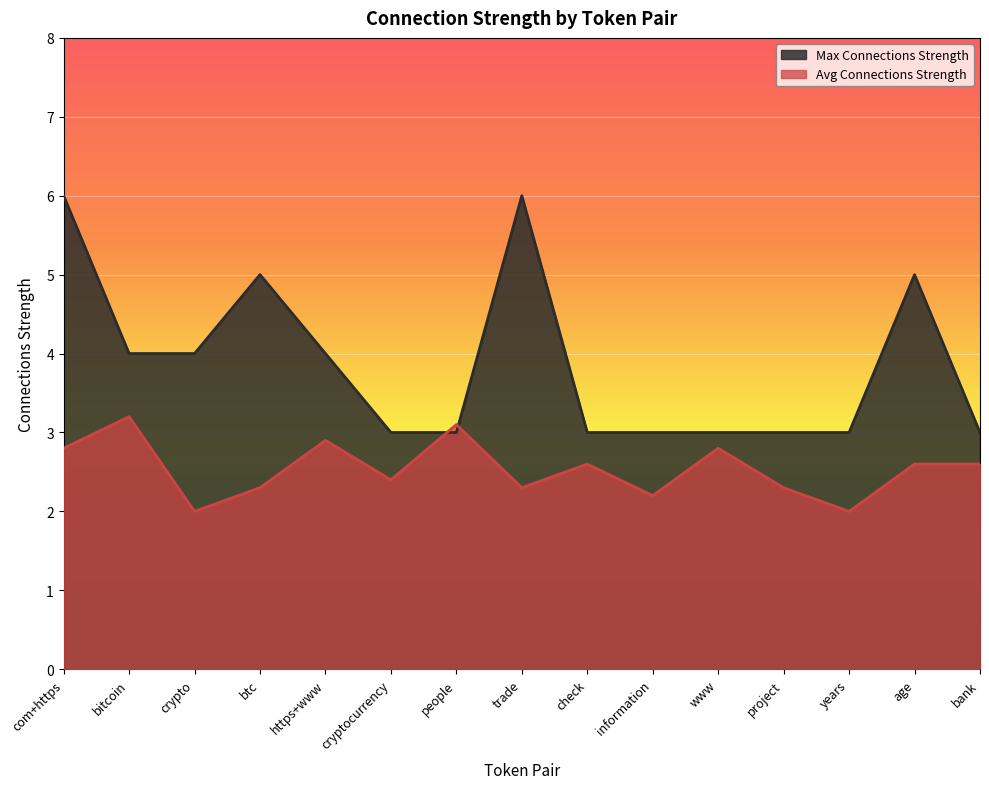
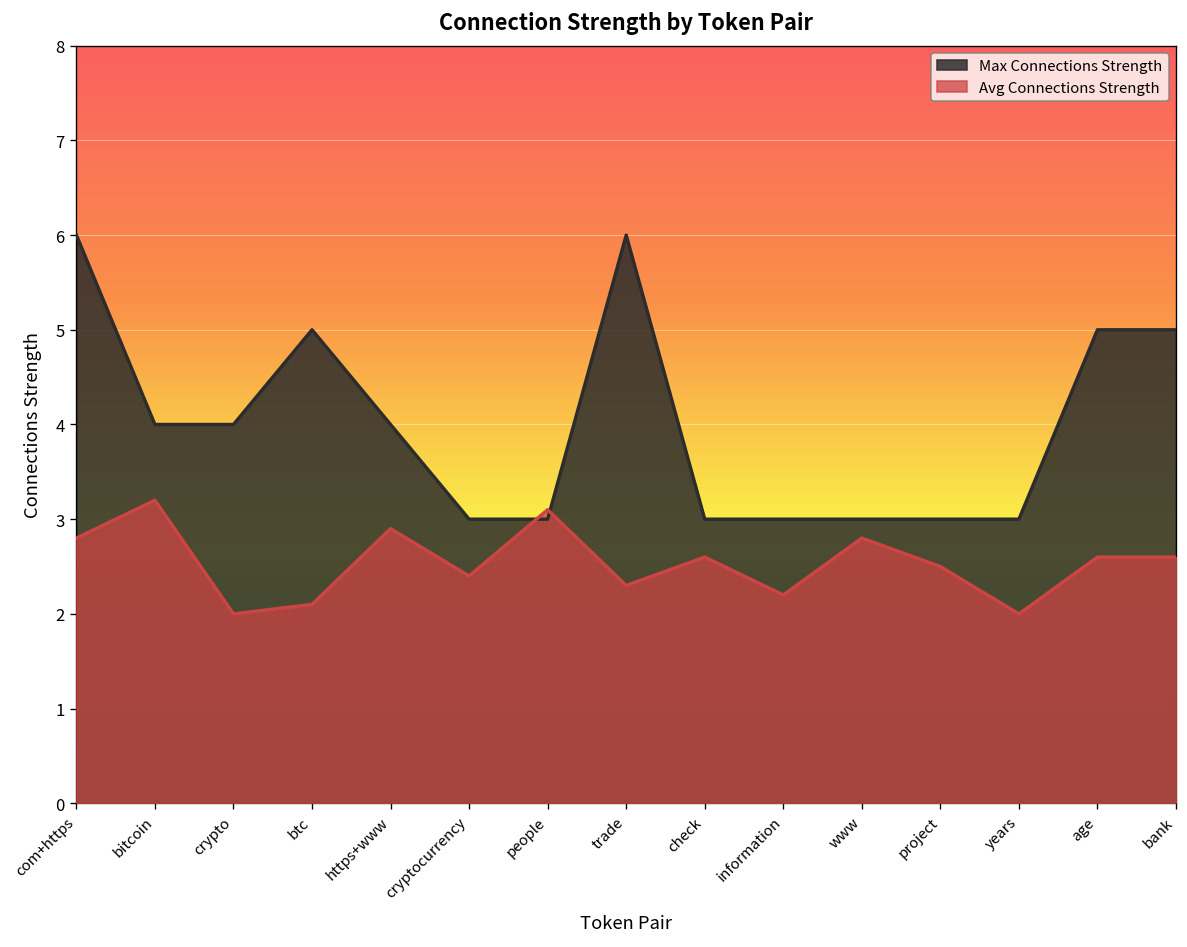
Avg Connections Strength, btc: 2.3 -> 2.1
Avg Connections Strength, project: 2.3 -> 2.5
Max Connections Strength, bank: 3 -> 5
